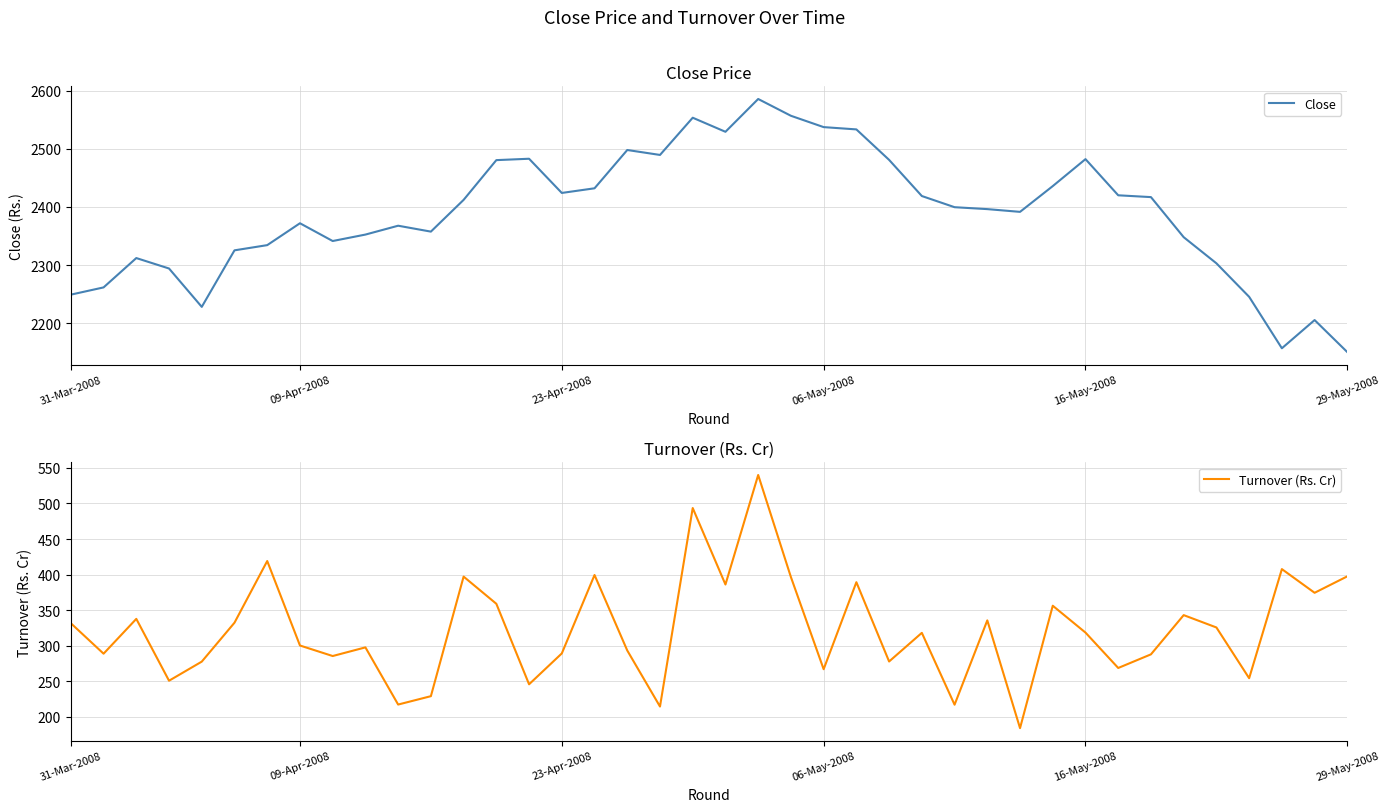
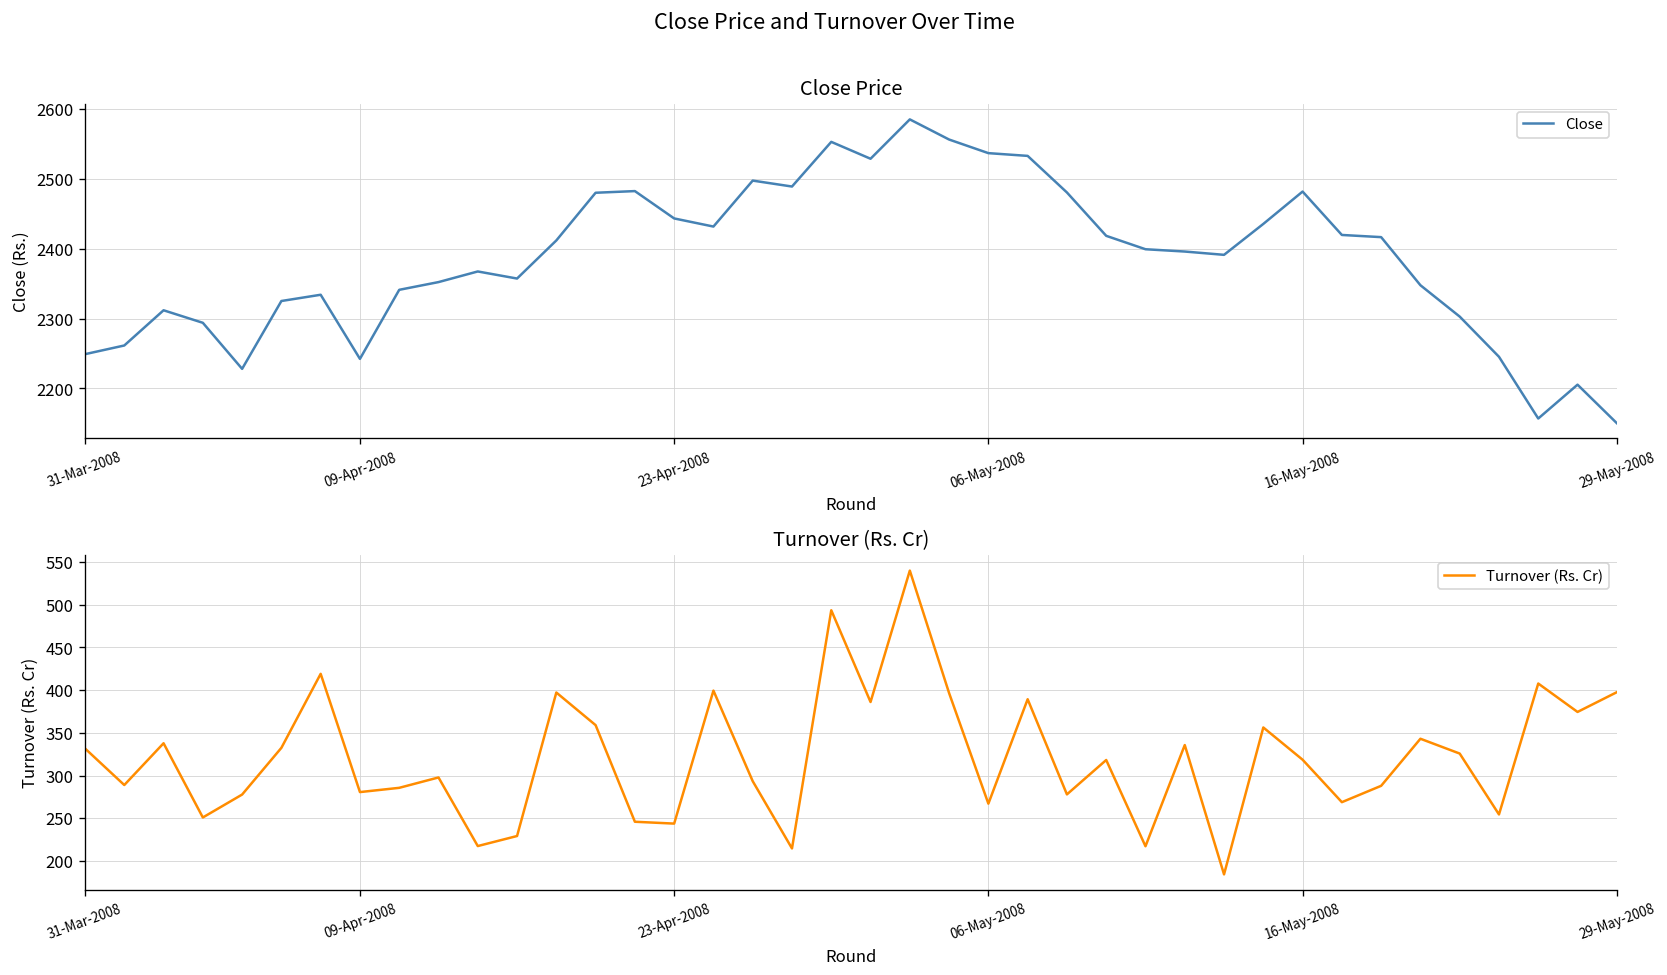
Close Price, 09-Apr-2008: 2370 -> 2240
Close Price, 23-Apr-2008: 2420 -> 2440
Turnover (Rs. Cr), 09-Apr-2008: 300 -> 280
Turnover (Rs. Cr), 23-Apr-2008: 290 -> 240
